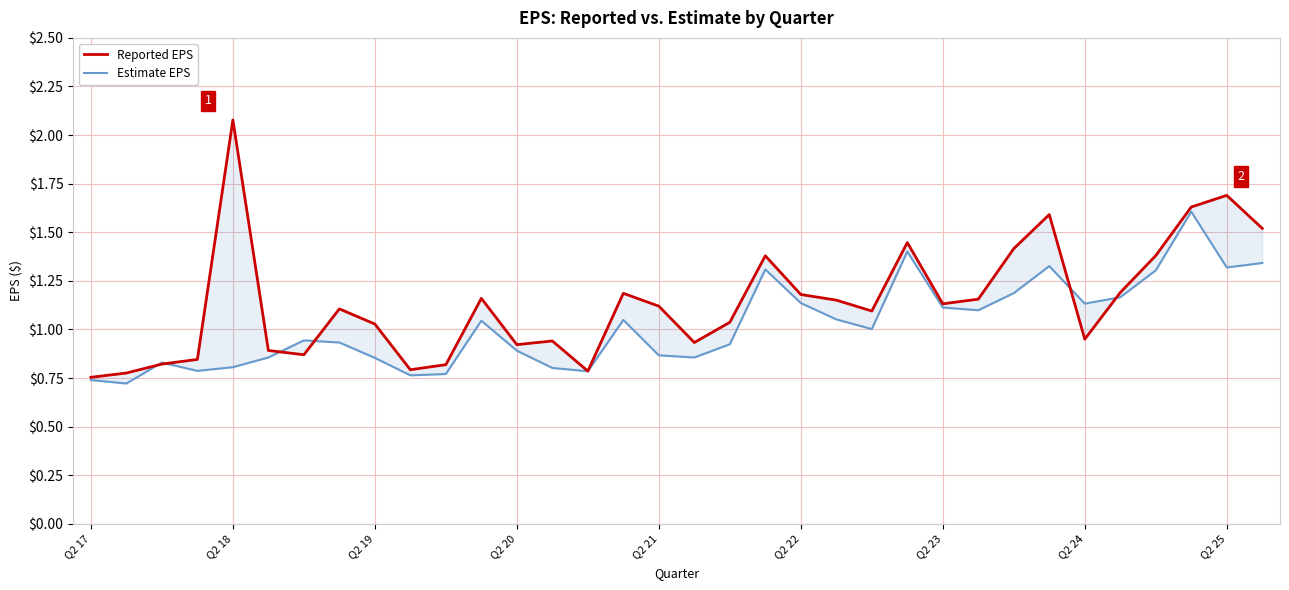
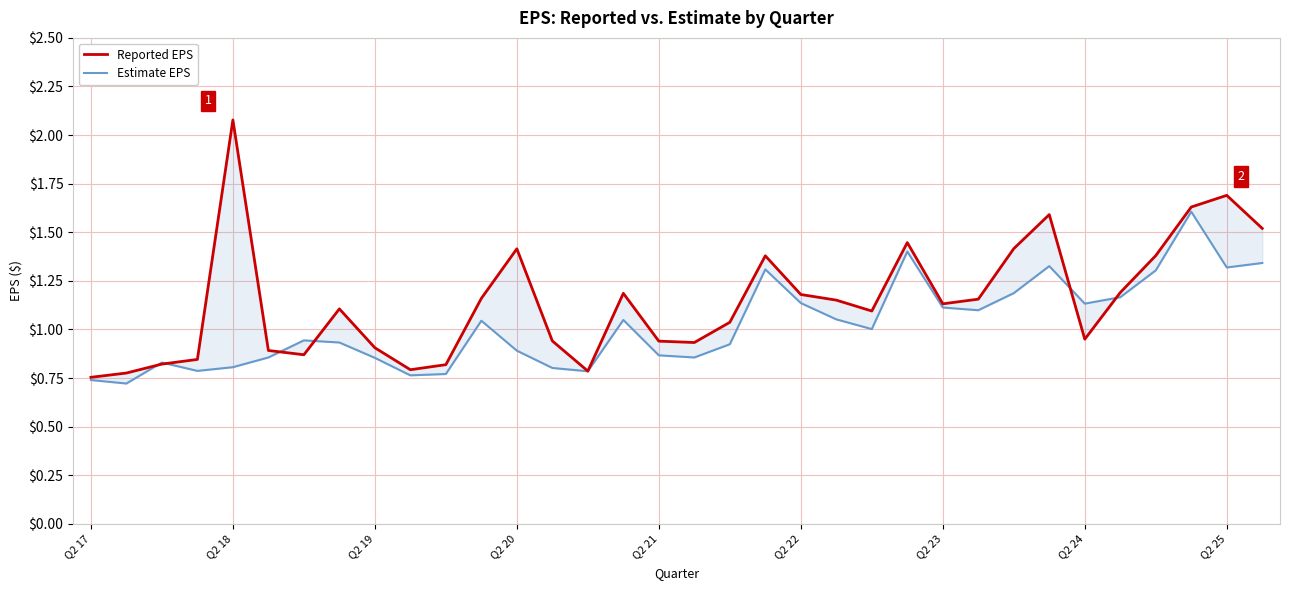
Reported EPS, Q2 19: $1.03 -> $0.91
Reported EPS, Q2 20: $0.92 -> $1.42
Reported EPS, Q2 21: $1.12 -> $0.94
